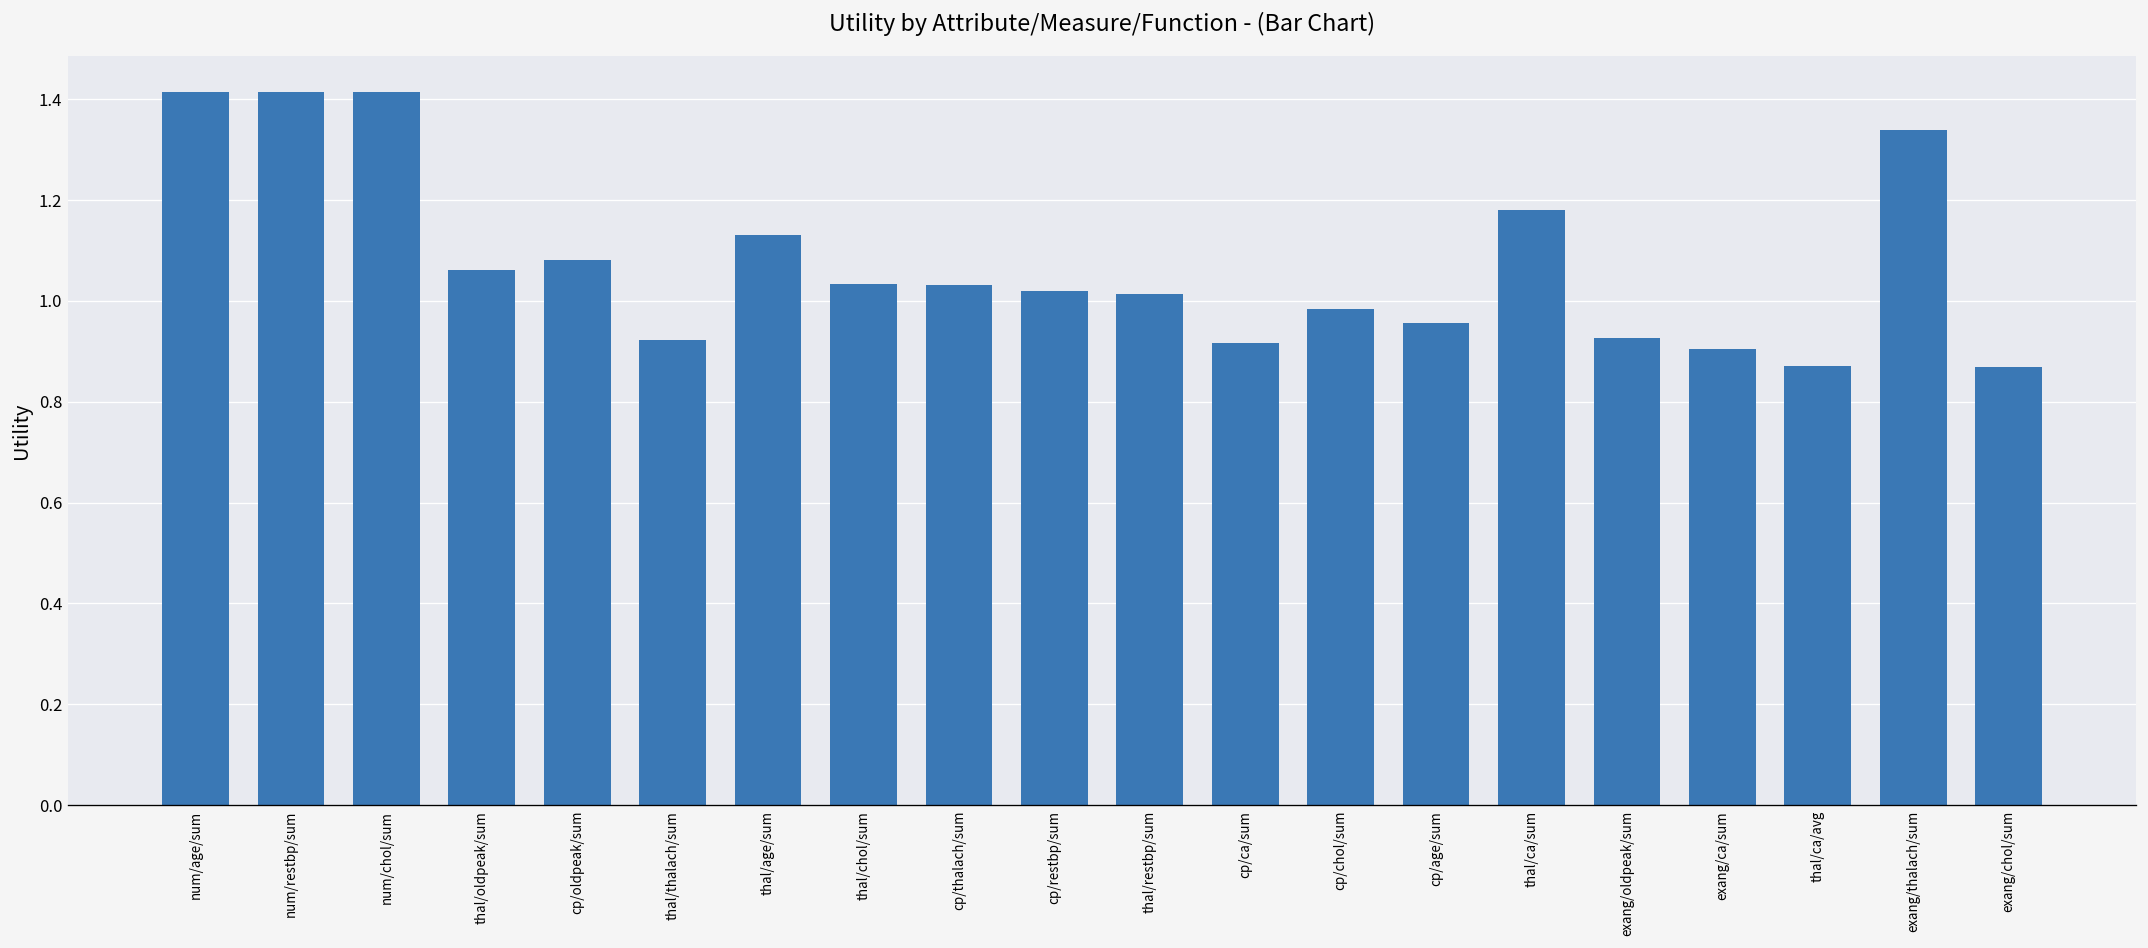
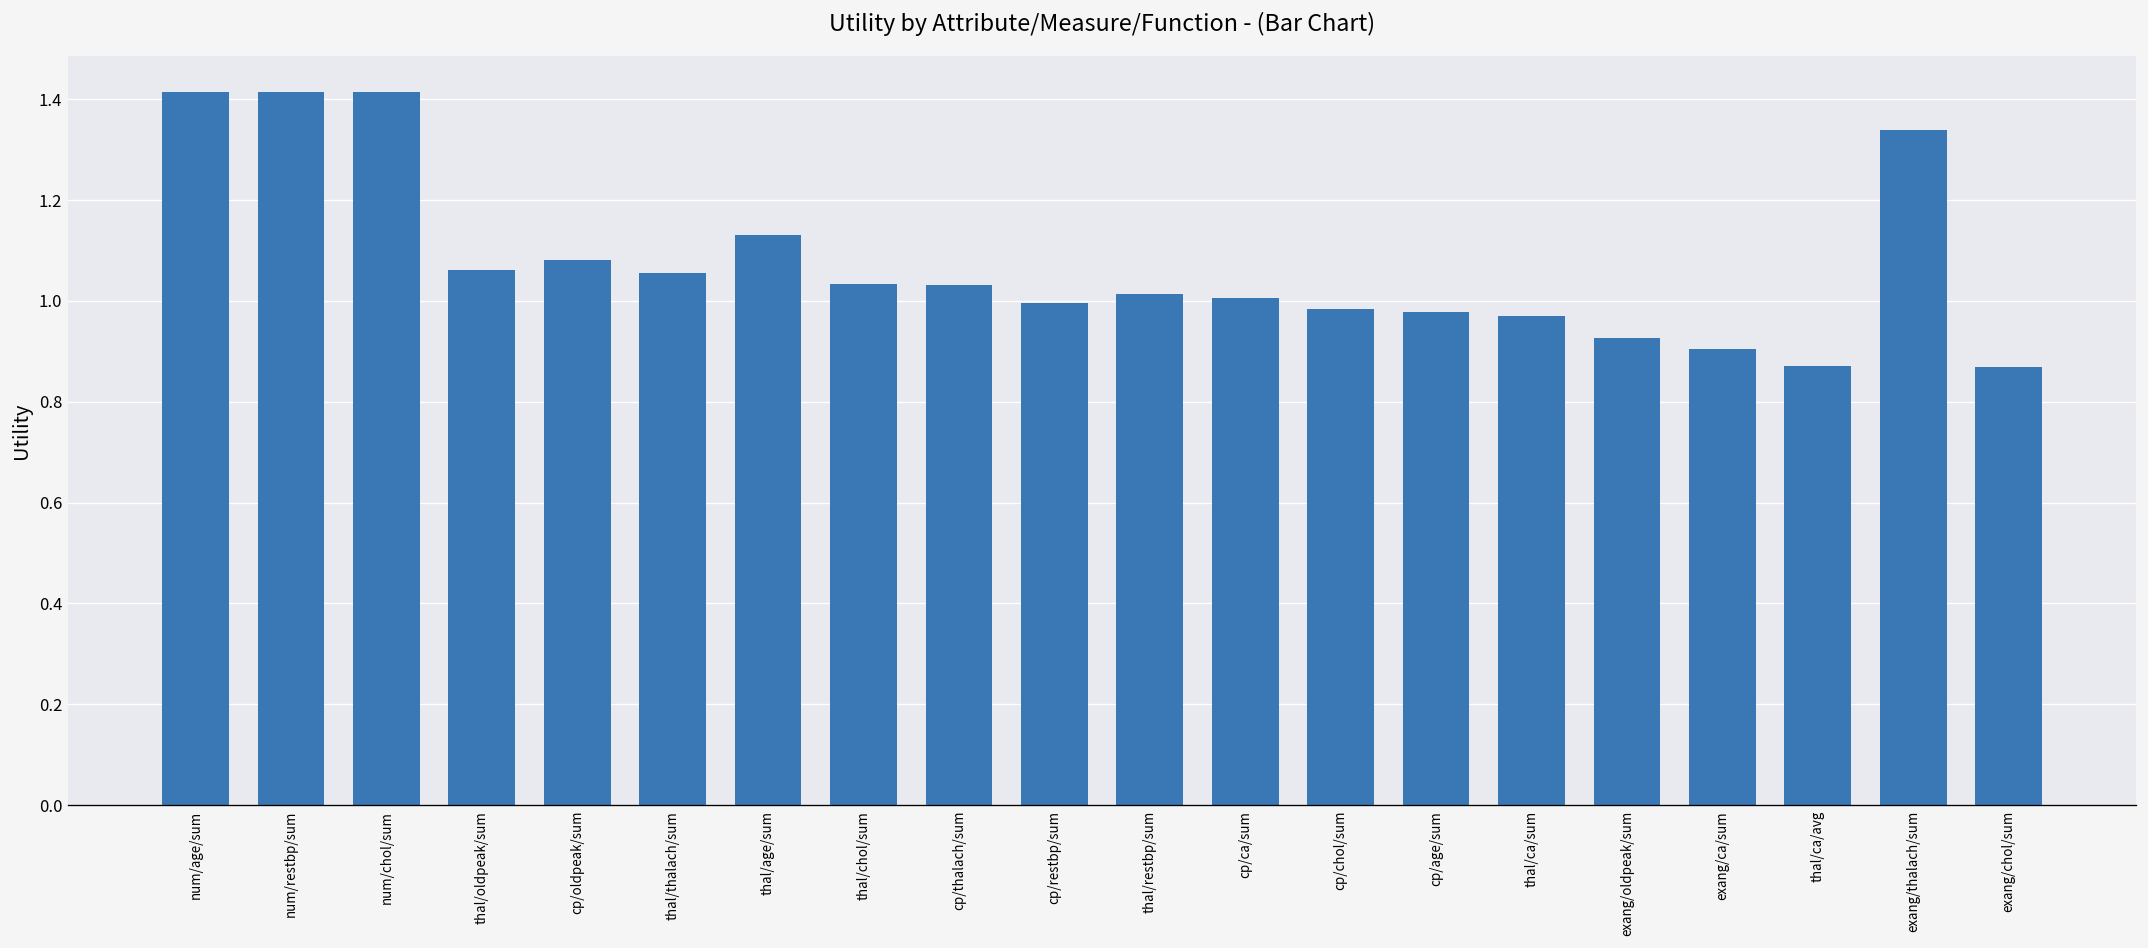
thal/thalach/sum: 0.92 -> 1.06
cp/restbp/sum: 1.02 -> 1.00
cp/ca/sum: 0.92 -> 1.01
cp/age/sum: 0.96 -> 0.98
thal/ca/sum: 1.18 -> 0.97
